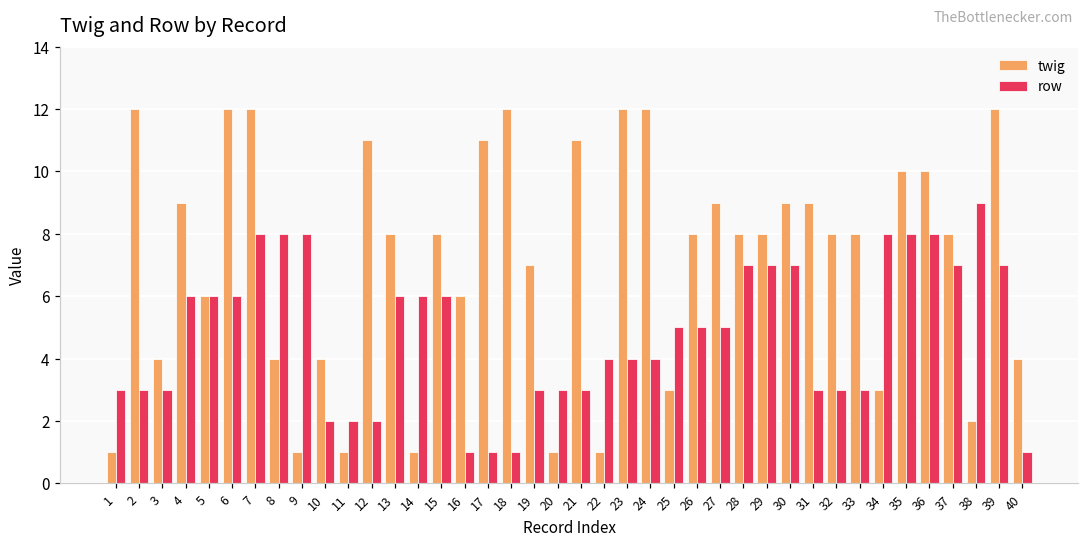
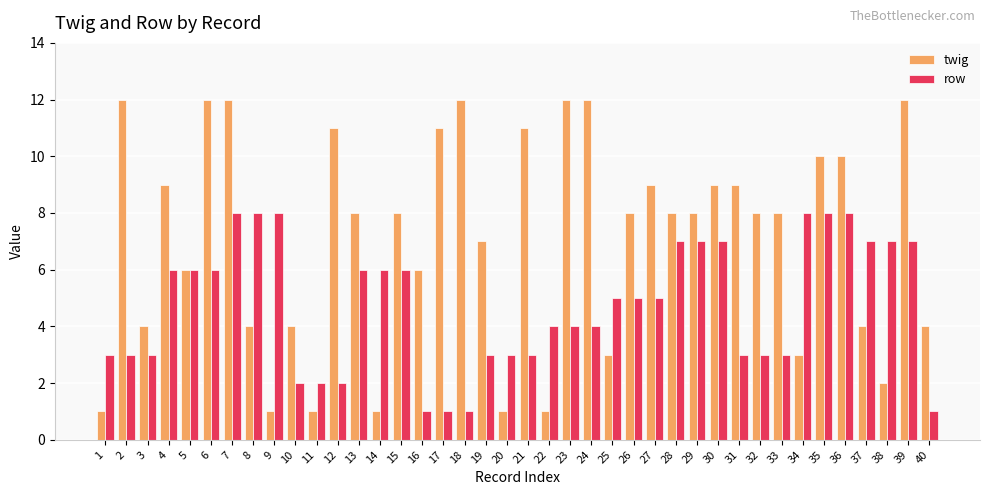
twig, 37: 8 -> 4
row, 38: 9 -> 7
